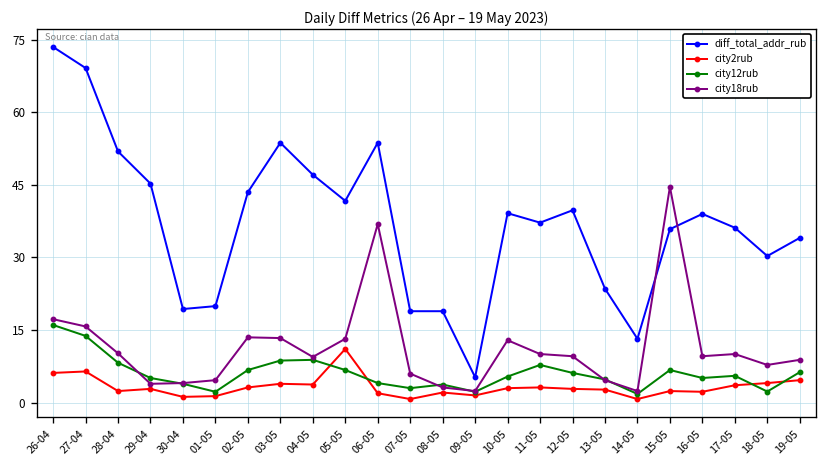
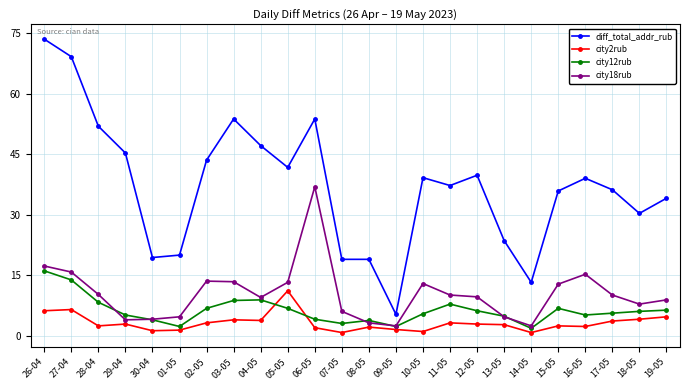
city2rub, 10-05: 3 -> 1
city18rub, 15-05: 45 -> 13
city18rub, 16-05: 10 -> 15
city12rub, 18-05: 2 -> 6
